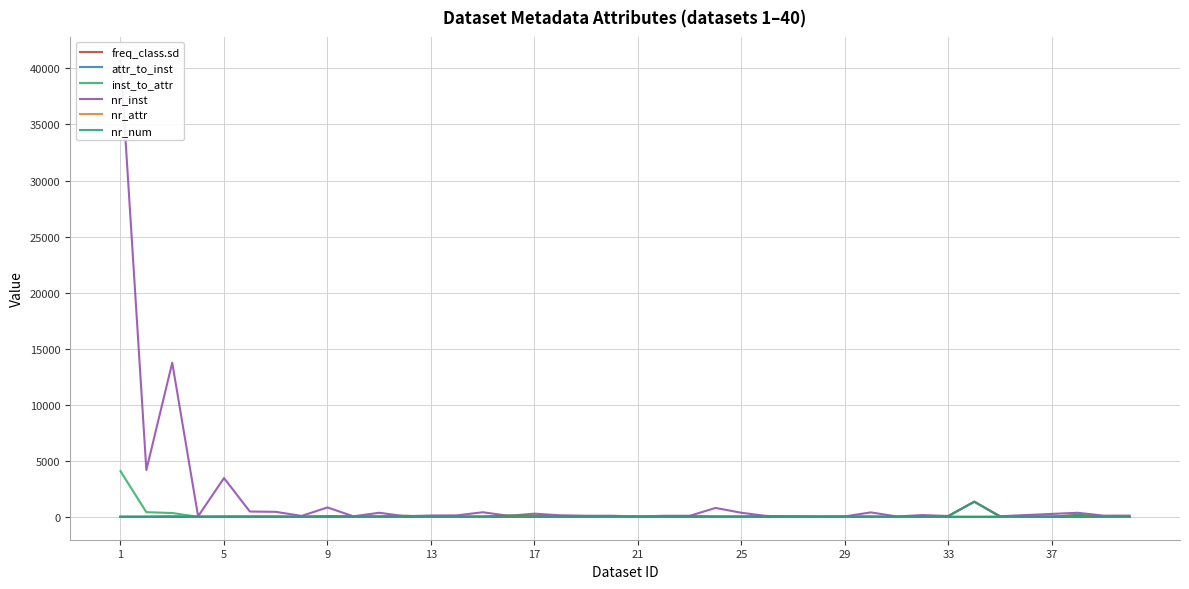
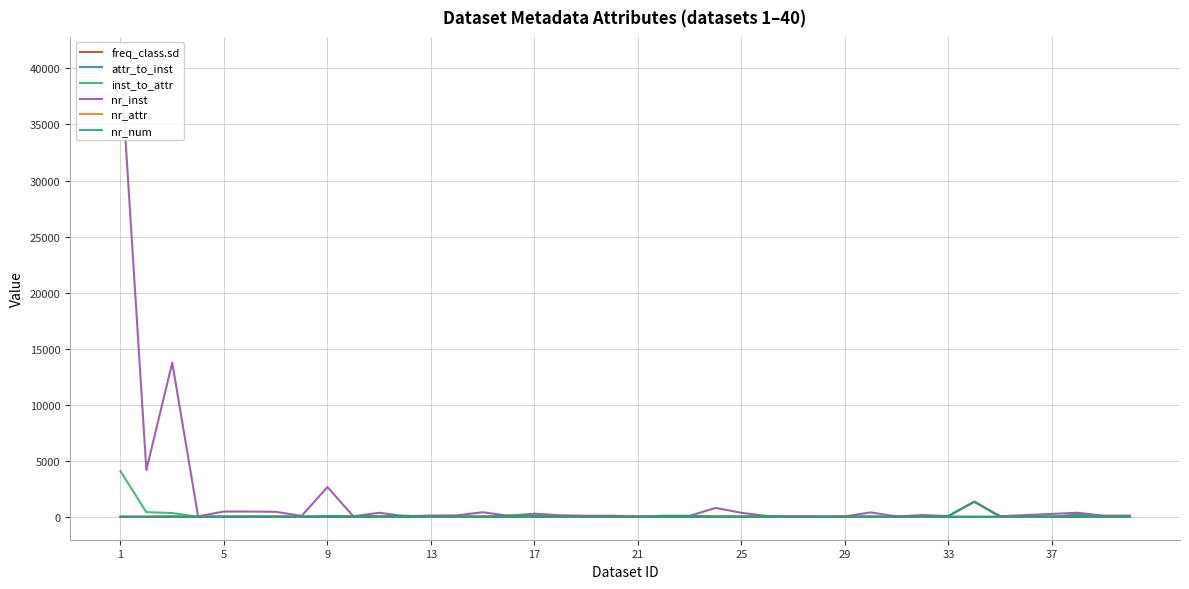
nr_inst, 5: 3500 -> 500
nr_inst, 9: 800 -> 2700
